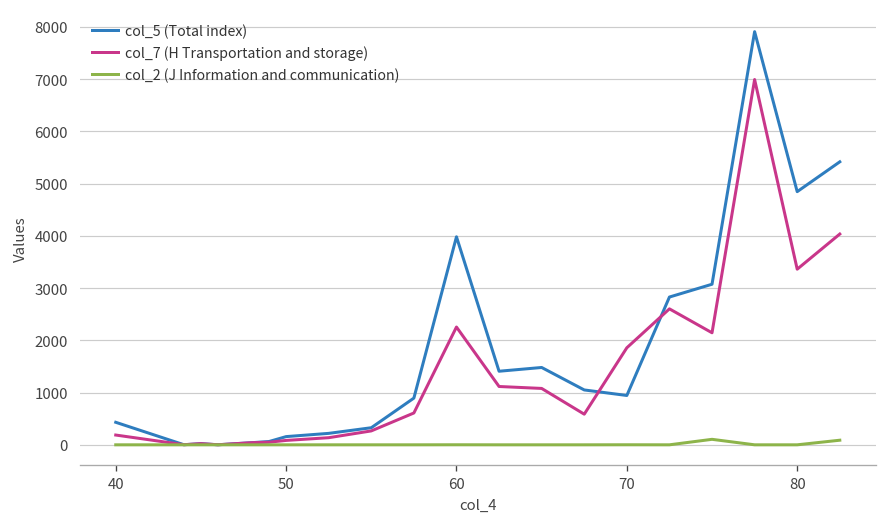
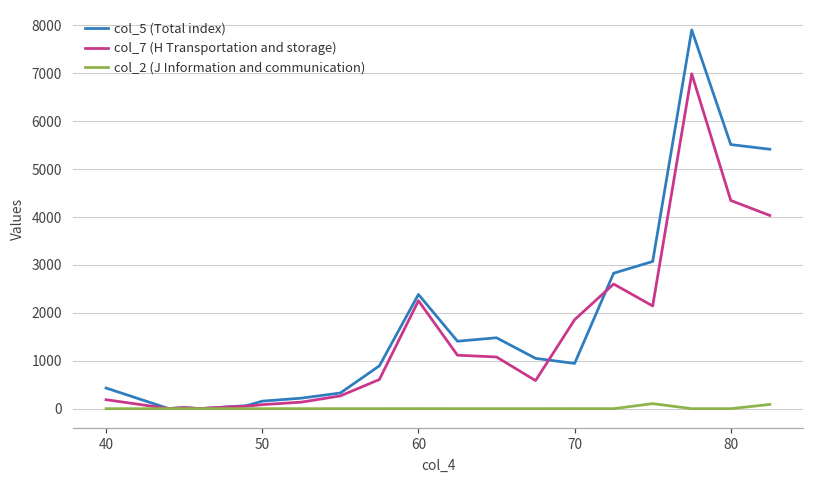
col_5 (Total index), 60: 4000 -> 2400
col_5 (Total index), 80: 4800 -> 5500
col_7 (H Transportation and storage), 80: 3400 -> 4300
